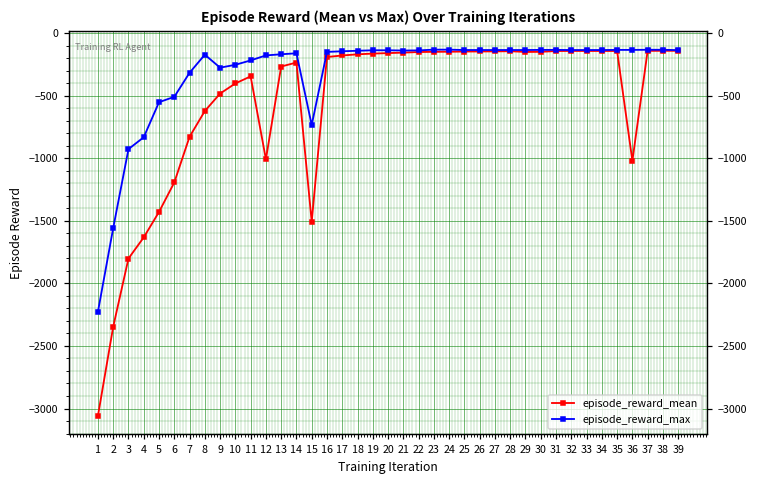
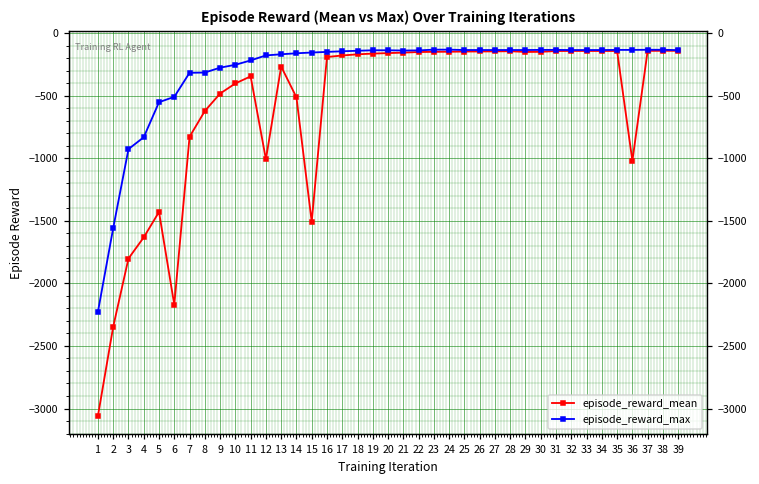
episode_reward_mean, 6: -1190 -> -2170
episode_reward_max, 8: -170 -> -320
episode_reward_mean, 14: -230 -> -510
episode_reward_max, 15: -730 -> -160
